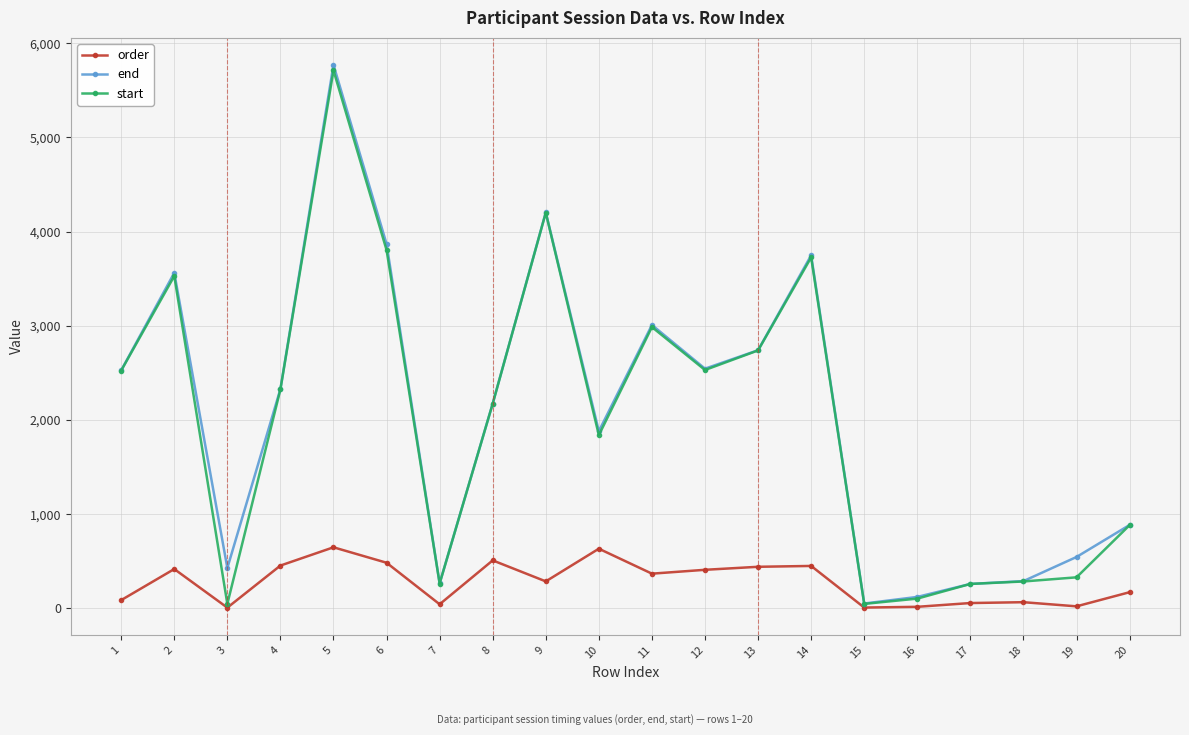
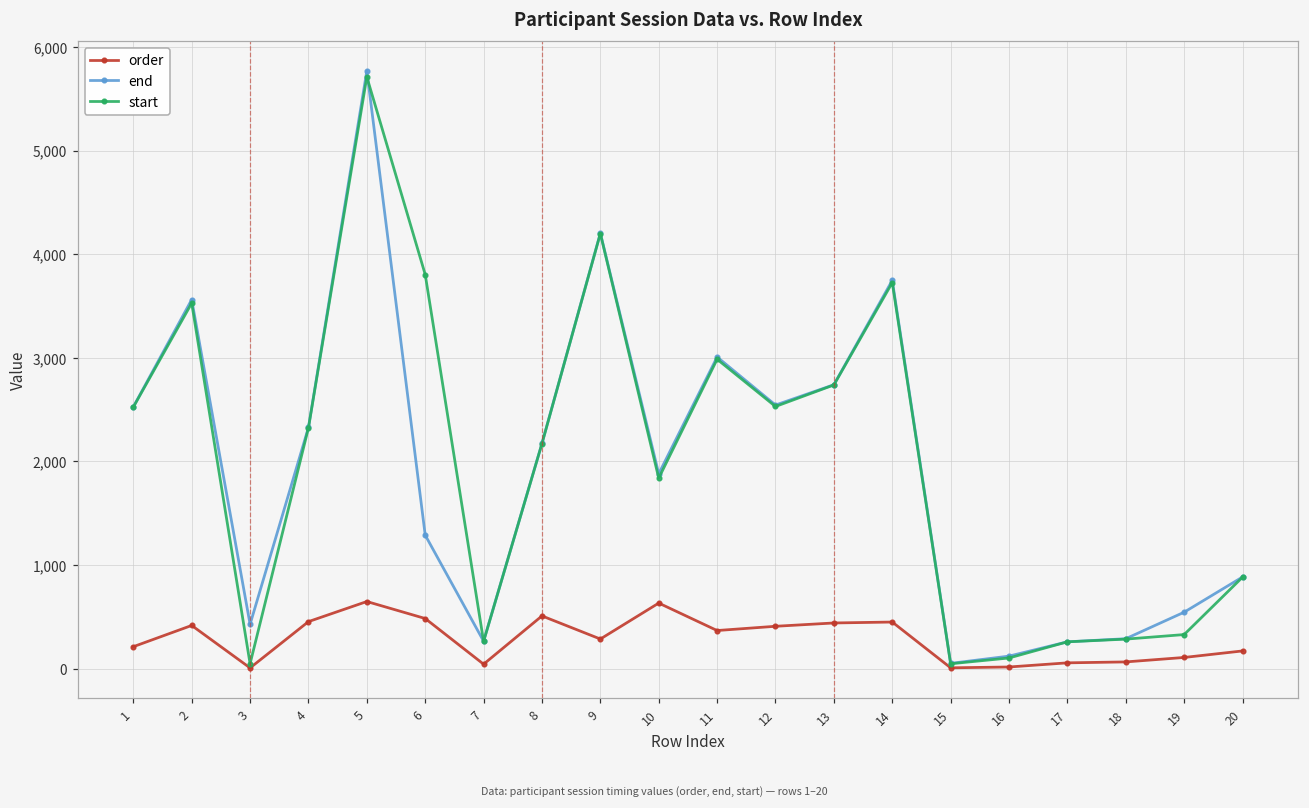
order, 1: 100 -> 200
end, 6: 3,900 -> 1,300
order, 19: 0 -> 100
